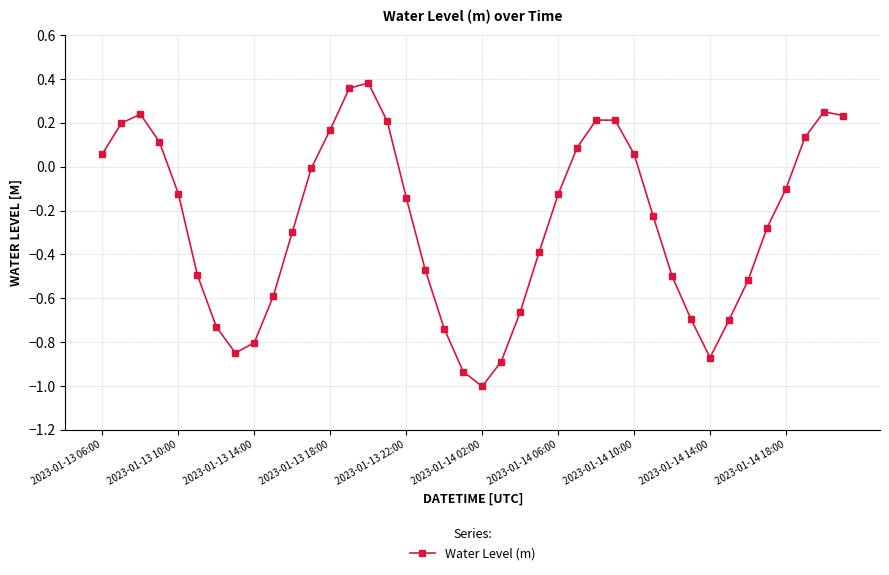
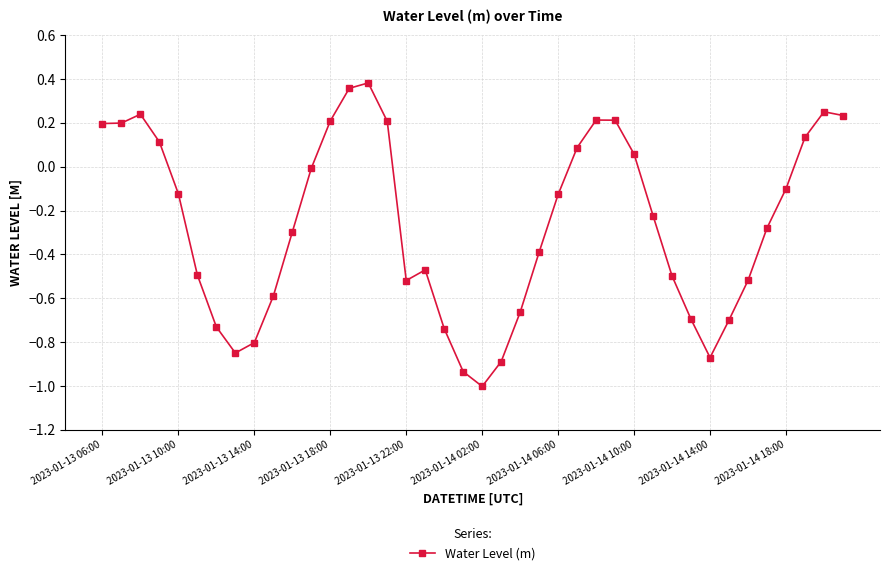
2023-01-13 06:00: 0.06 -> 0.20
2023-01-13 18:00: 0.17 -> 0.21
2023-01-13 22:00: -0.14 -> -0.52
